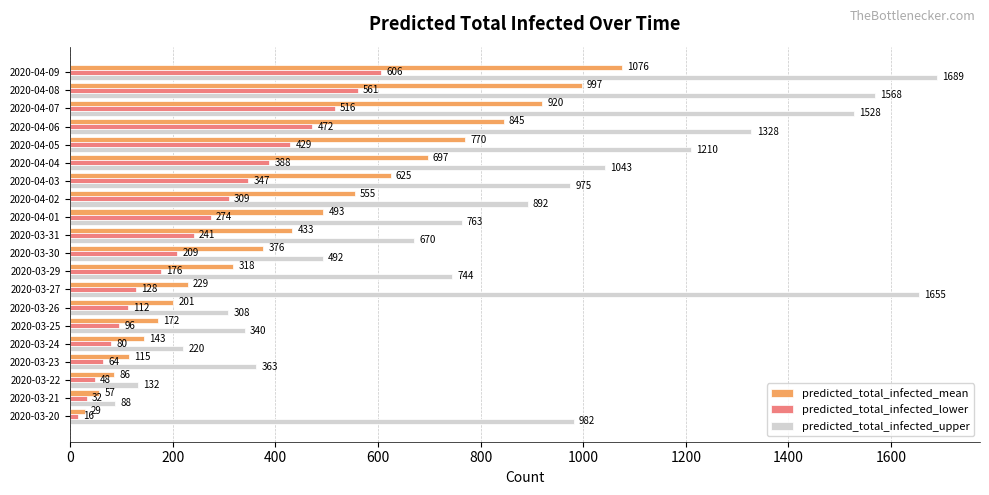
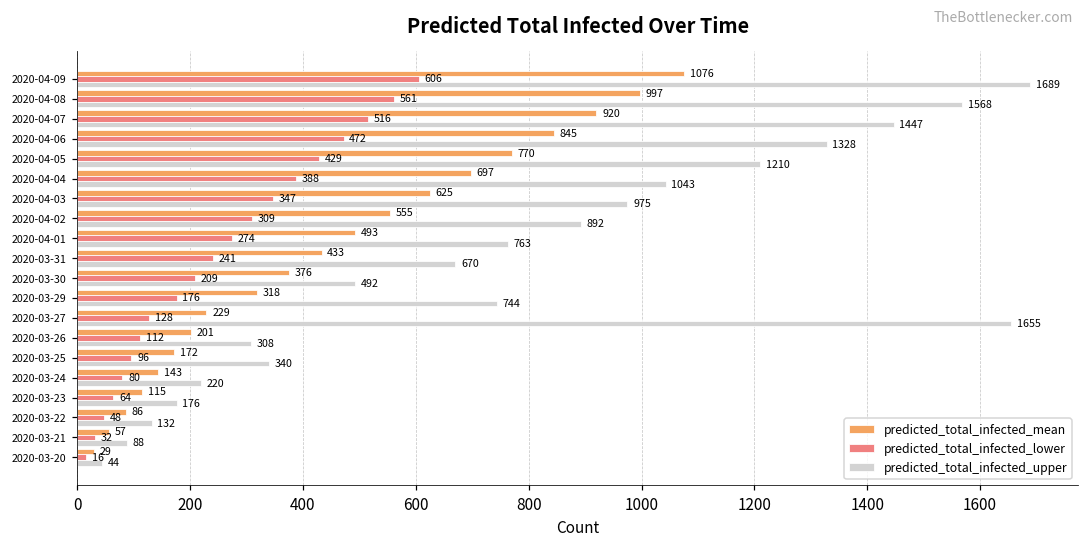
predicted_total_infected_upper, 2020-04-07: 1528 -> 1447
predicted_total_infected_upper, 2020-03-23: 363 -> 176
predicted_total_infected_upper, 2020-03-20: 982 -> 44
